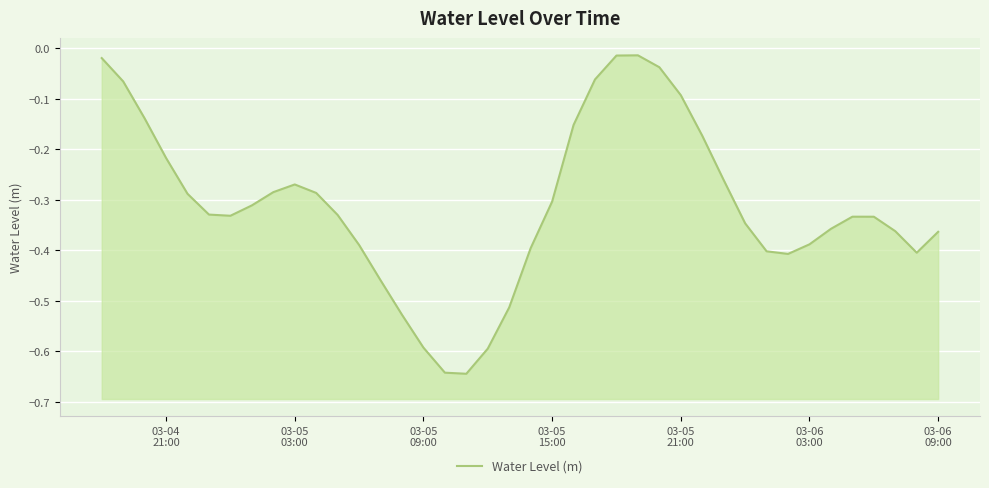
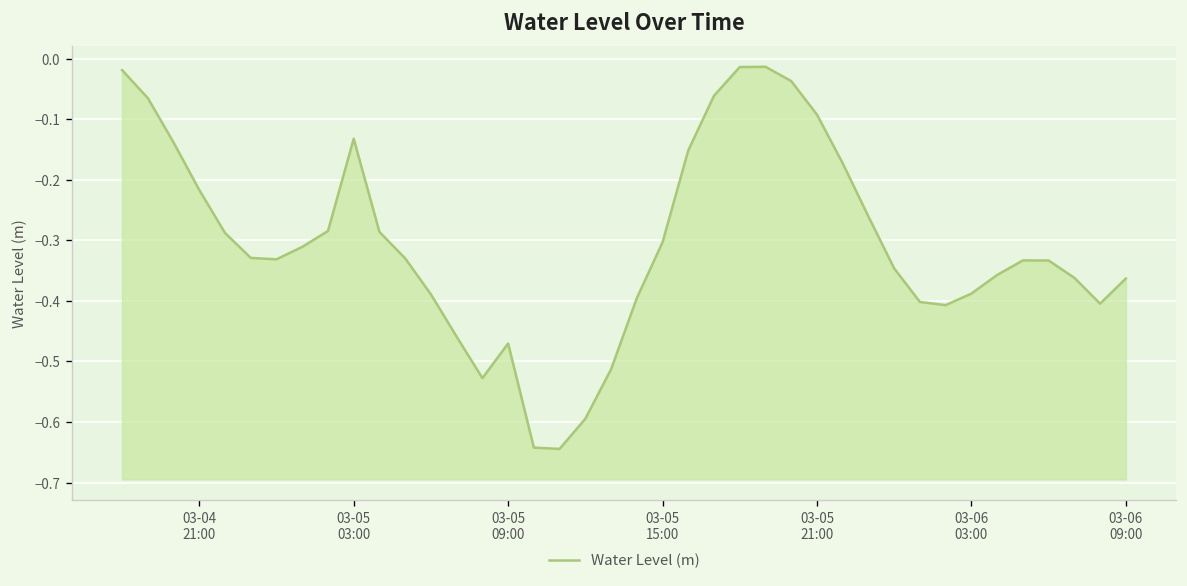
03-05 03:00: -0.27 -> -0.13
03-05 09:00: -0.59 -> -0.47
